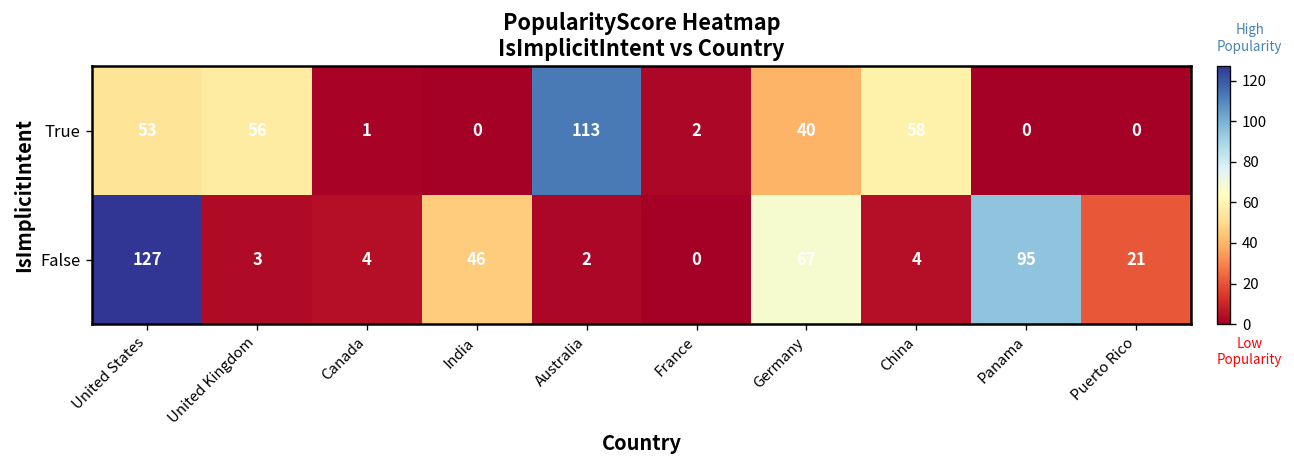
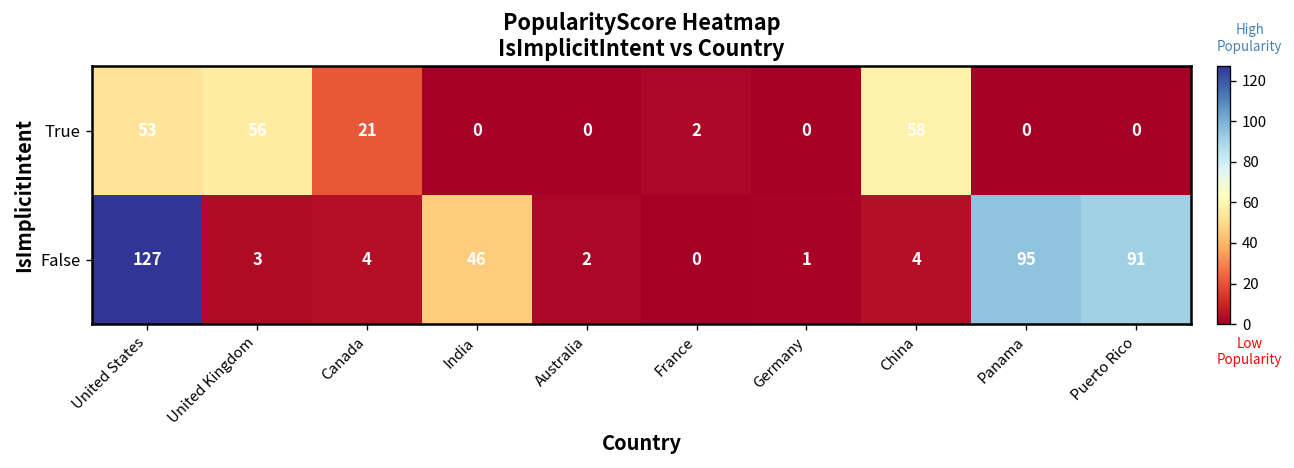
True, Canada: 1 -> 21
True, Australia: 113 -> 0
True, Germany: 40 -> 0
False, Germany: 67 -> 1
False, Puerto Rico: 21 -> 91
